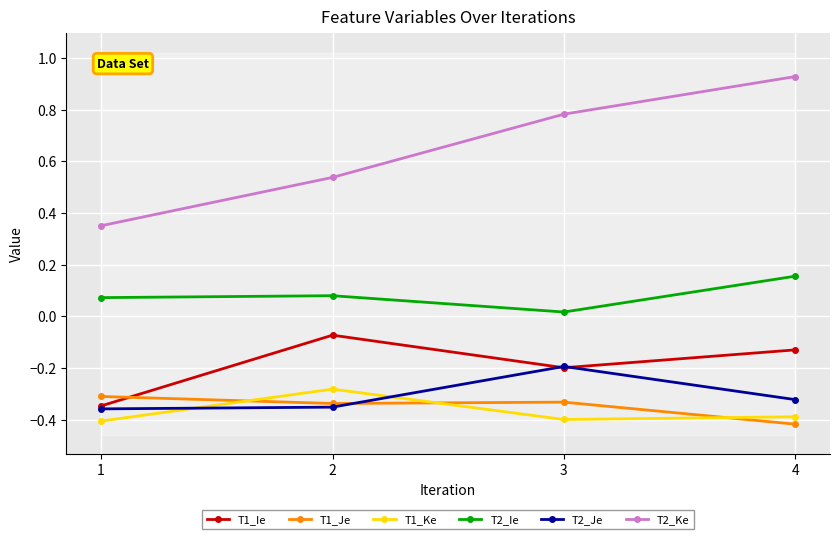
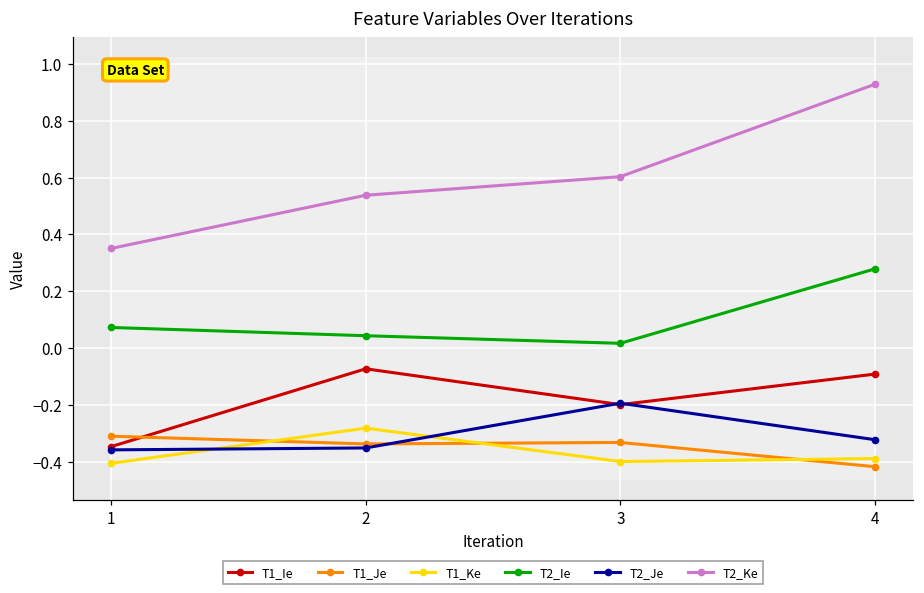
T2_Ie, 2: 0.08 -> 0.04
T2_Ke, 3: 0.78 -> 0.60
T1_Ie, 4: -0.13 -> -0.09
T2_Ie, 4: 0.16 -> 0.28
